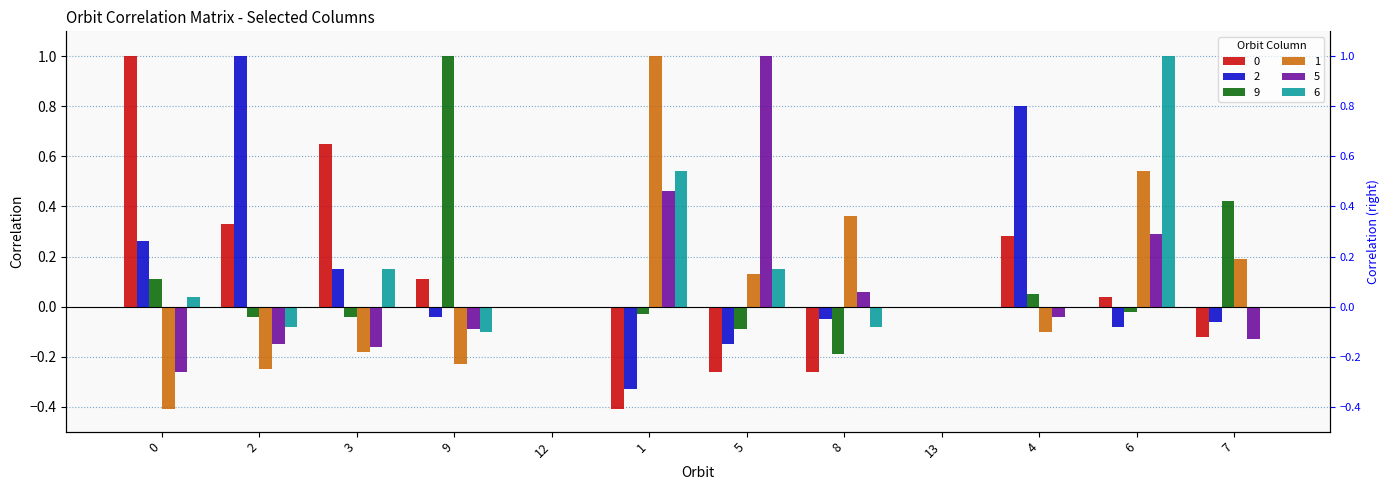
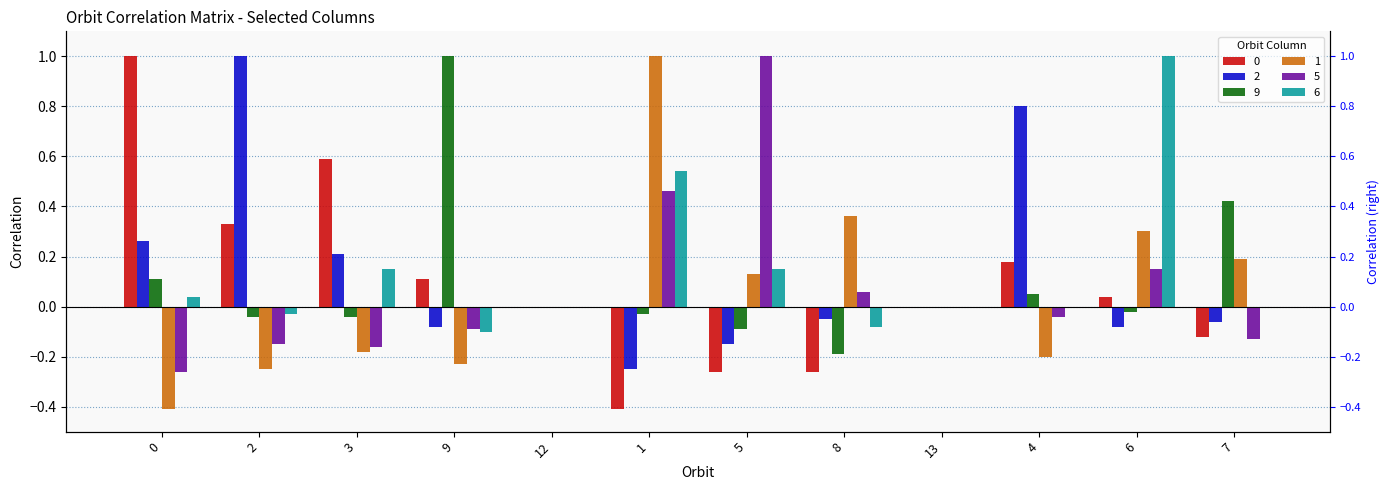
6, 2: -0.08 -> -0.03
0, 3: 0.65 -> 0.59
2, 3: 0.15 -> 0.21
2, 9: -0.04 -> -0.08
2, 1: -0.33 -> -0.25
0, 4: 0.28 -> 0.18
1, 4: -0.1 -> -0.2
1, 6: 0.54 -> 0.30
5, 6: 0.29 -> 0.15
